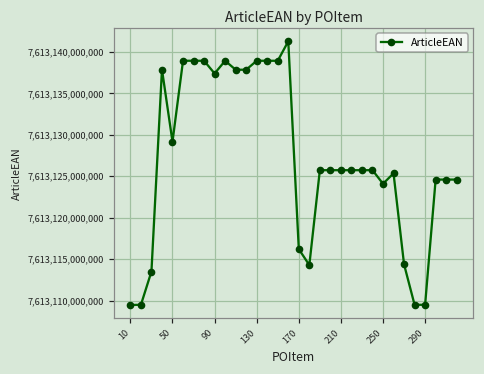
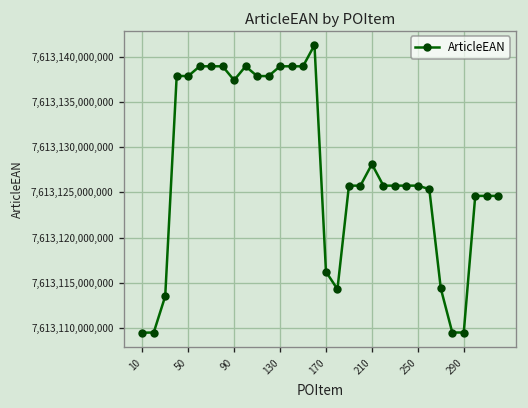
50: 7,613,129,000,000 -> 7,613,138,000,000
210: 7,613,126,000,000 -> 7,613,128,000,000
250: 7,613,124,000,000 -> 7,613,126,000,000
